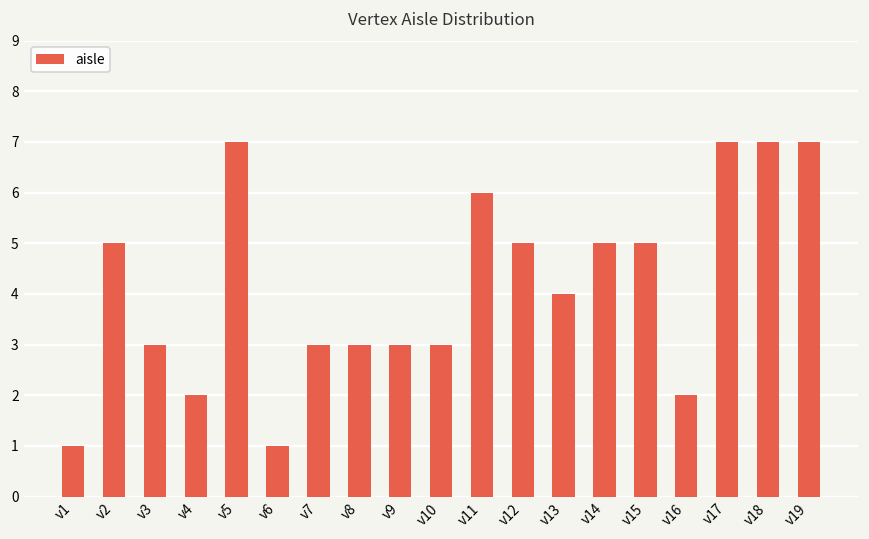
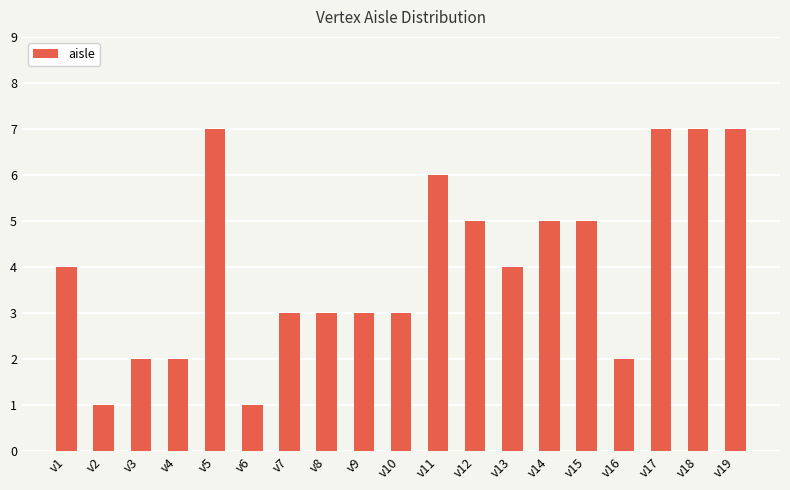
v1: 1 -> 4
v2: 5 -> 1
v3: 3 -> 2
